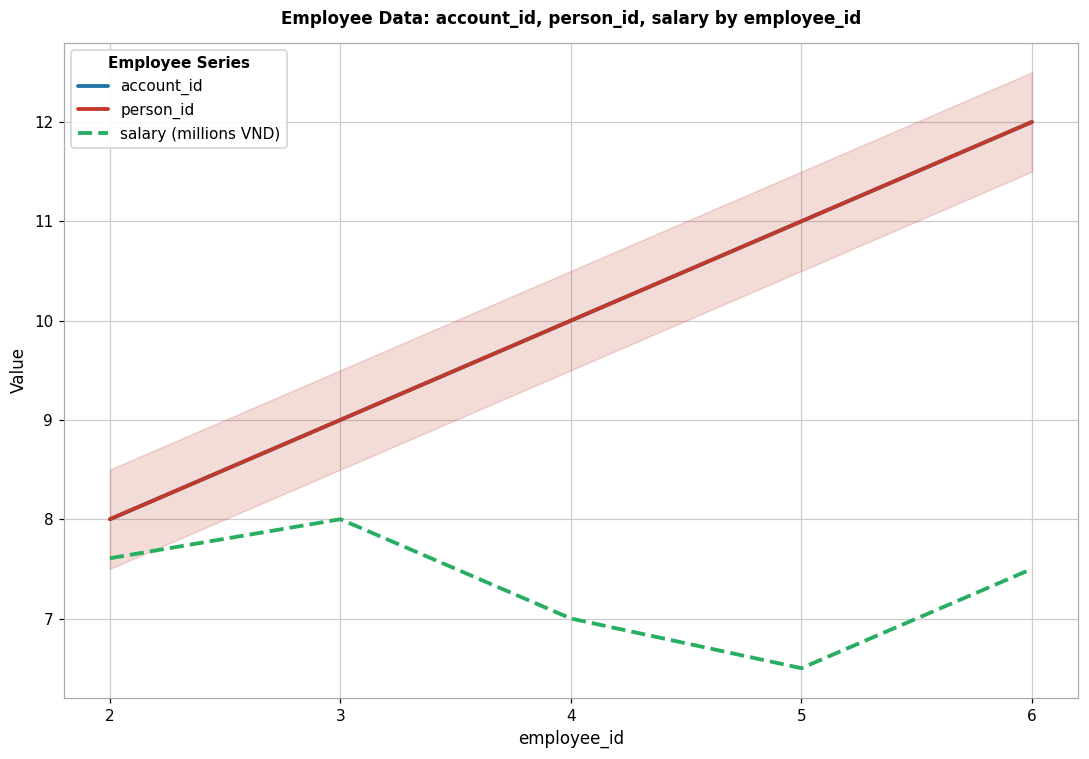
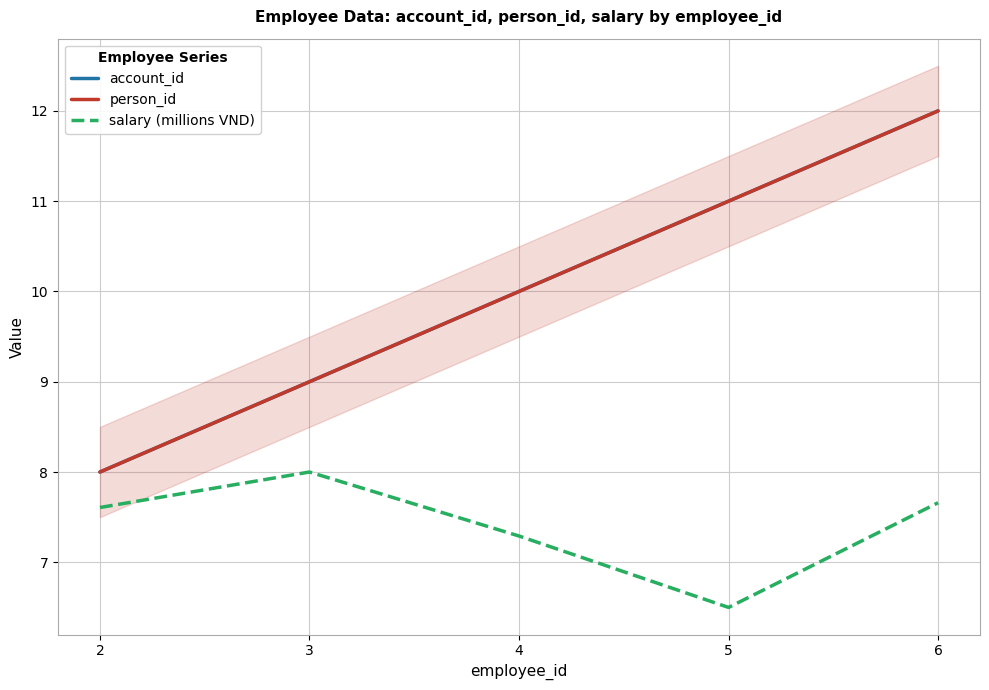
salary (millions VND), 4: 7.0 -> 7.3
salary (millions VND), 6: 7.5 -> 7.7
